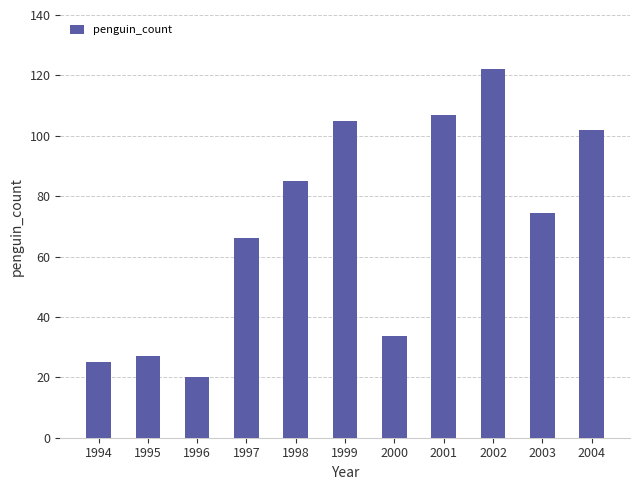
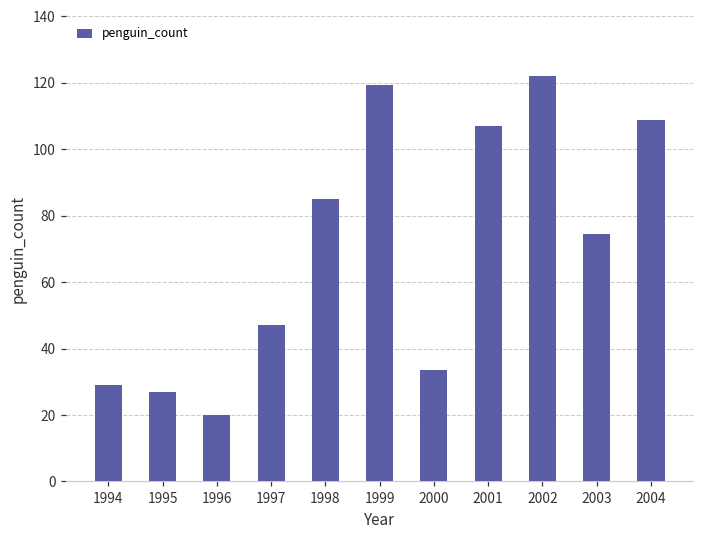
1994: 25 -> 29
1997: 66 -> 47
1999: 105 -> 119
2004: 102 -> 109
